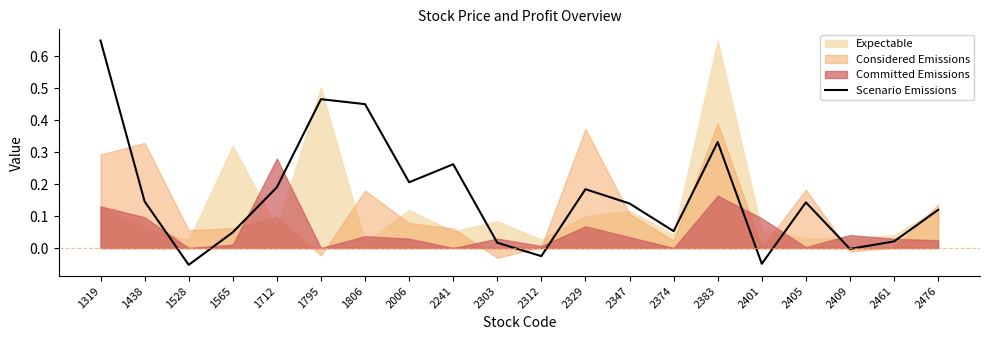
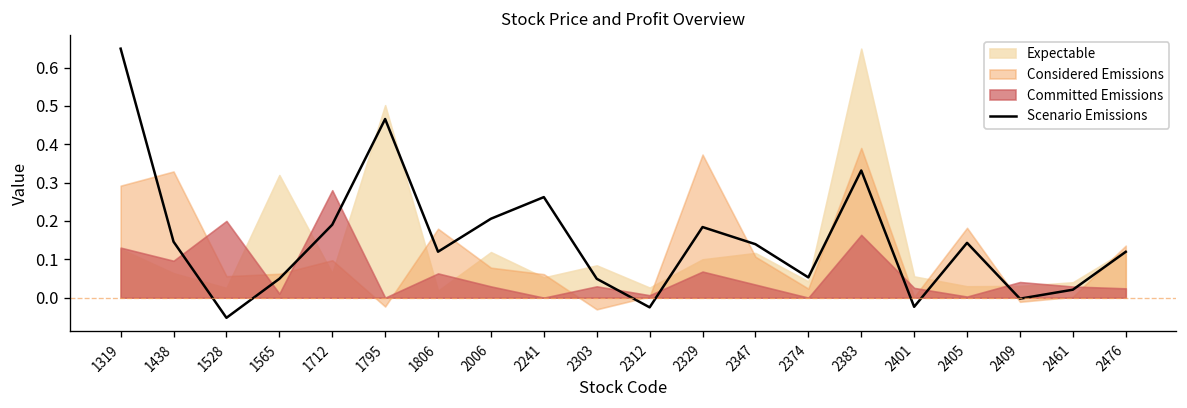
Committed Emissions, 1528: 0.0 -> 0.2
Scenario Emissions, 1806: 0.45 -> 0.12
Committed Emissions, 1806: 0.04 -> 0.06
Scenario Emissions, 2303: 0.02 -> 0.05
Scenario Emissions, 2401: -0.05 -> -0.02
Committed Emissions, 2401: 0.09 -> 0.03
